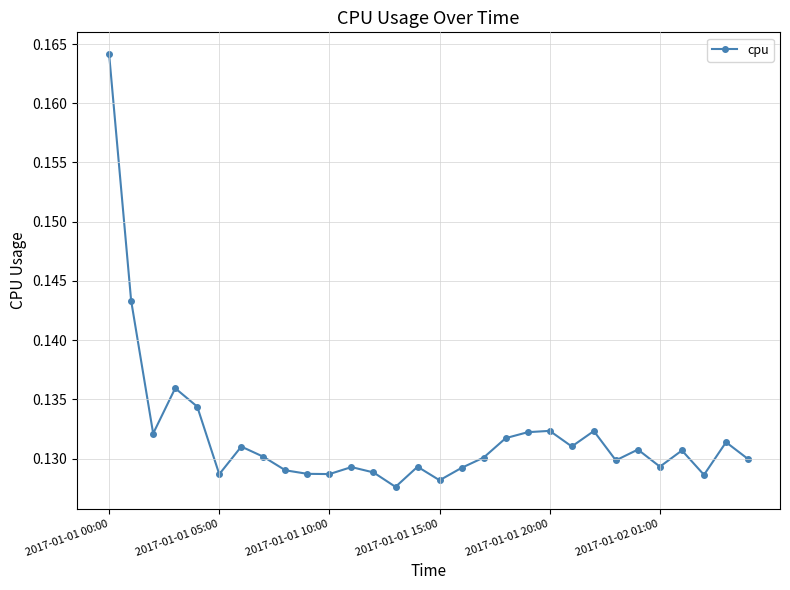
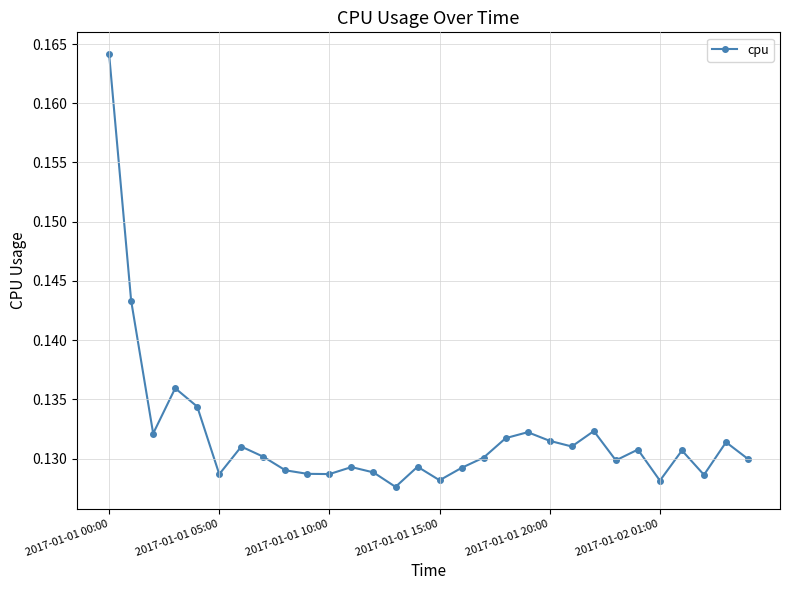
2017-01-01 20:00: 0.1323 -> 0.1315
2017-01-02 01:00: 0.1293 -> 0.1281
